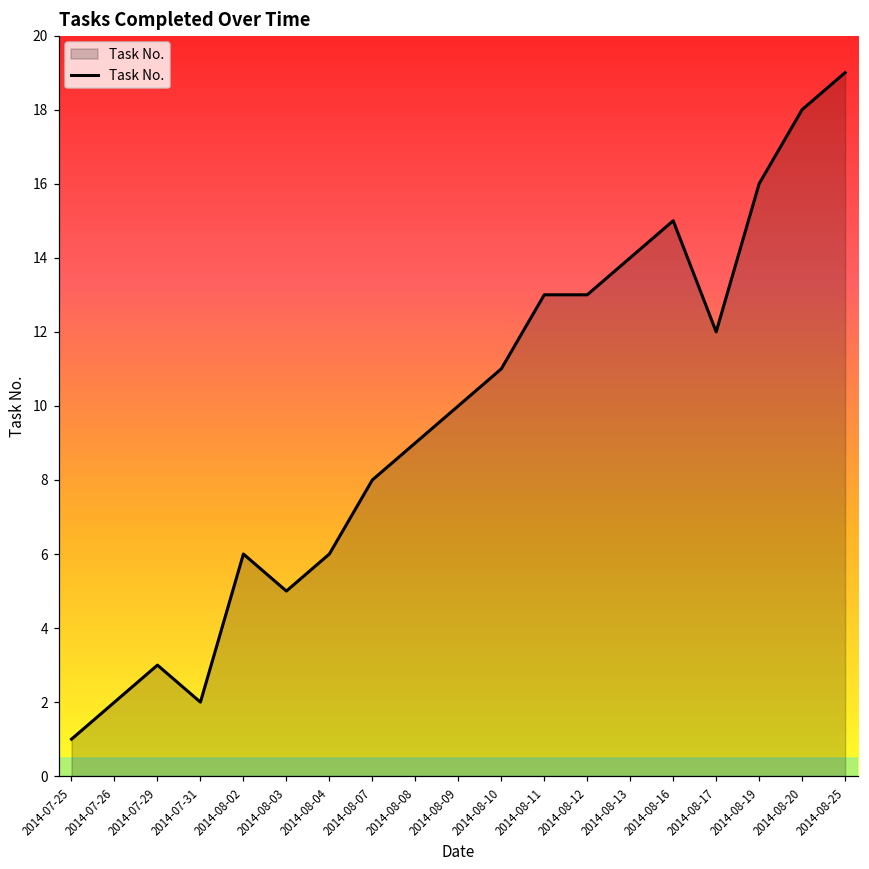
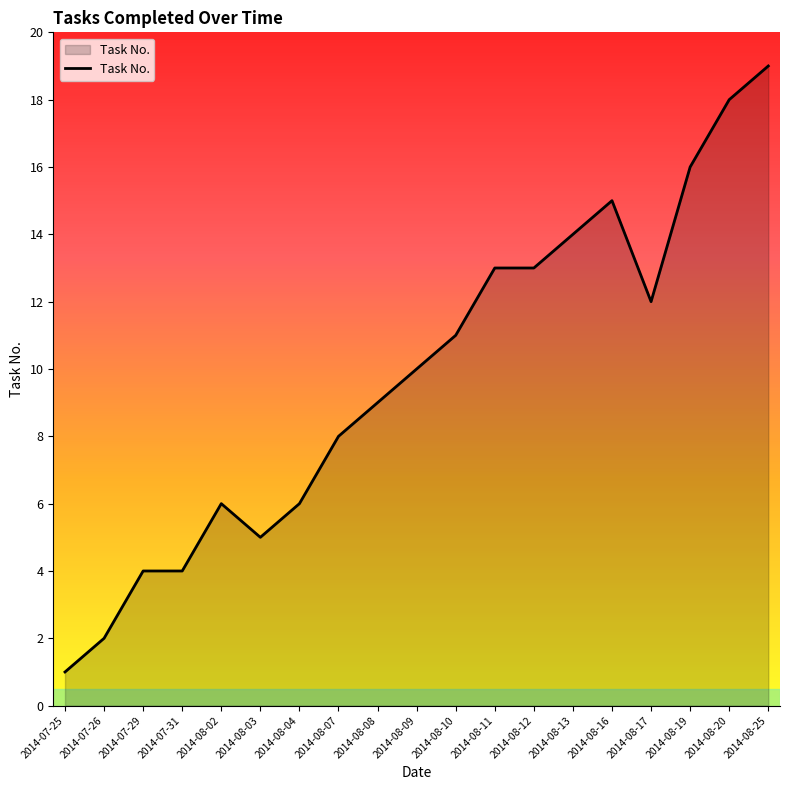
2014-07-29: 3 -> 4
2014-07-31: 2 -> 4
